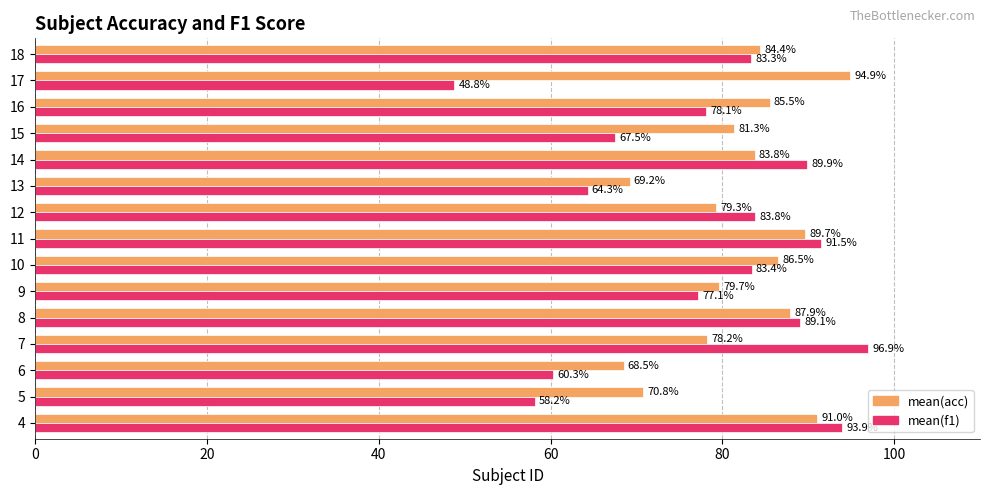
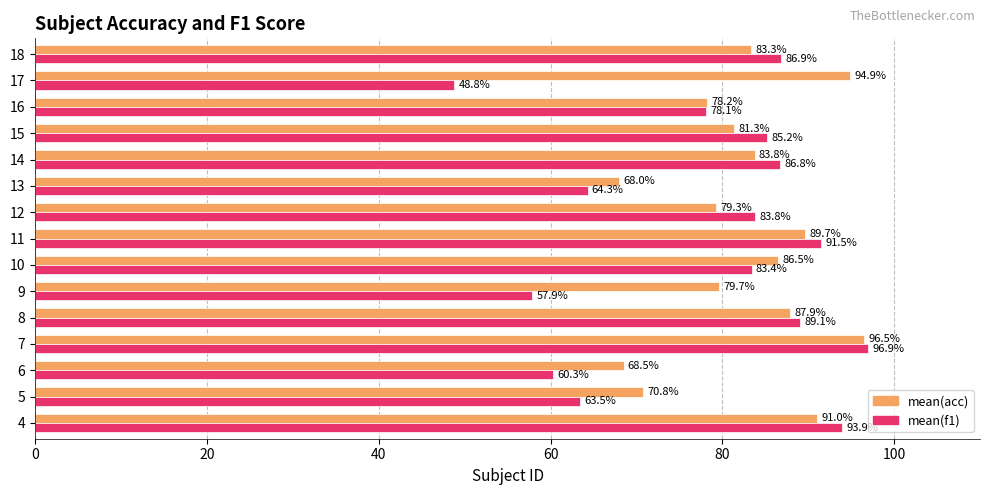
mean(acc), 18: 84.4% -> 83.3%
mean(f1), 18: 83.3% -> 86.9%
mean(acc), 16: 85.5% -> 78.2%
mean(f1), 15: 67.5% -> 85.2%
mean(f1), 14: 89.9% -> 86.8%
mean(acc), 13: 69.2% -> 68.0%
mean(f1), 9: 77.1% -> 57.9%
mean(acc), 7: 78.2% -> 96.5%
mean(f1), 5: 58.2% -> 63.5%
